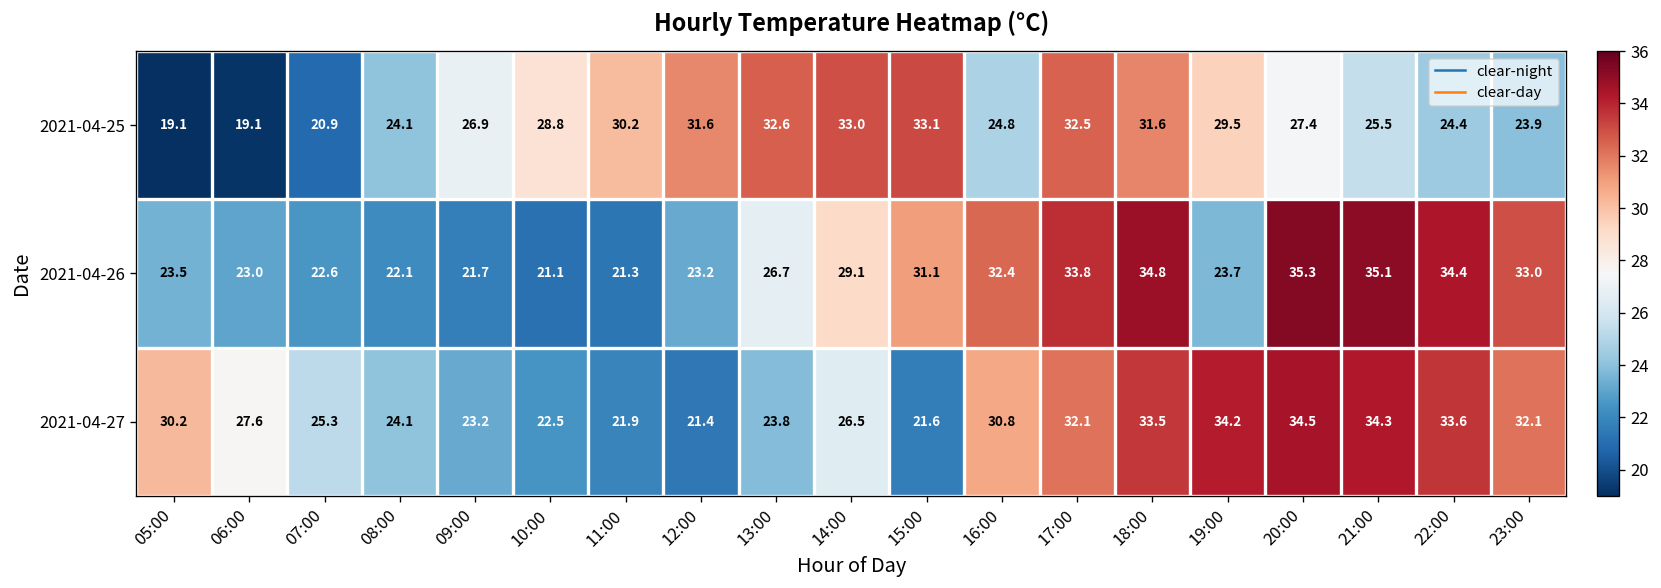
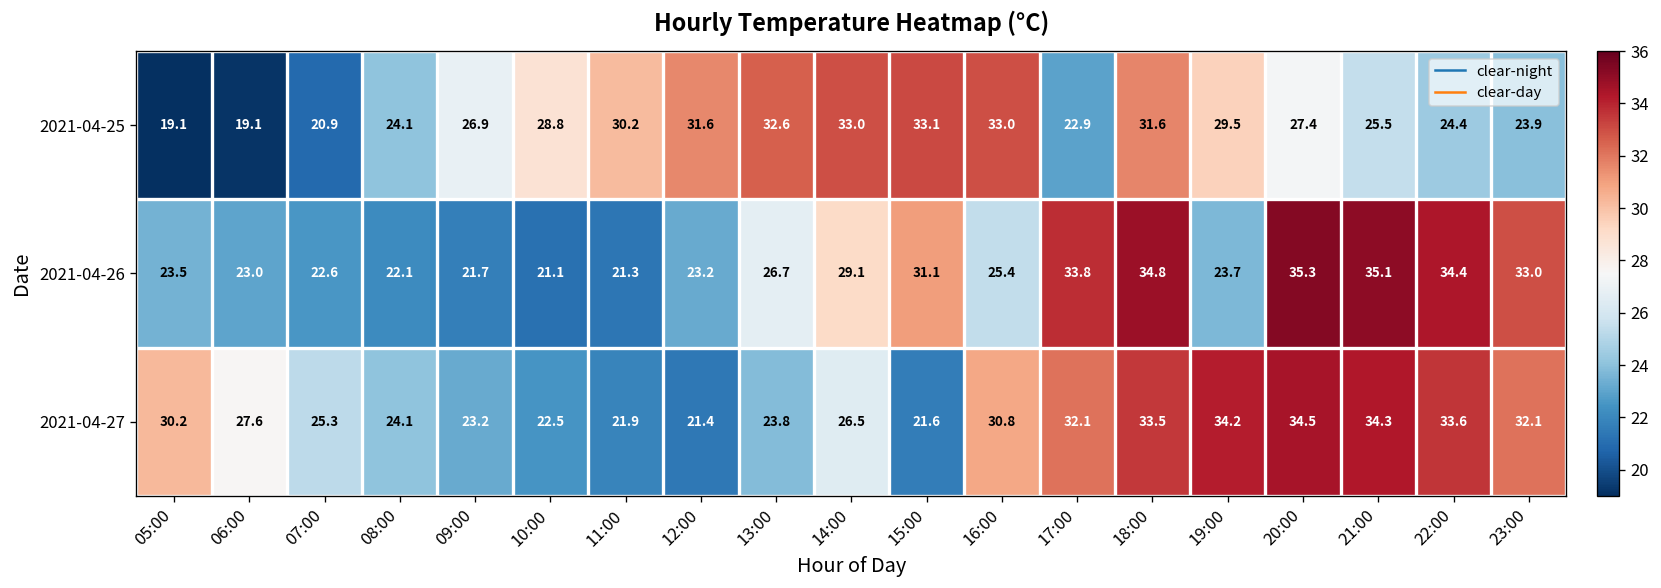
2021-04-25, 16:00: 24.8 -> 33.0
2021-04-25, 17:00: 32.5 -> 22.9
2021-04-26, 16:00: 32.4 -> 25.4
